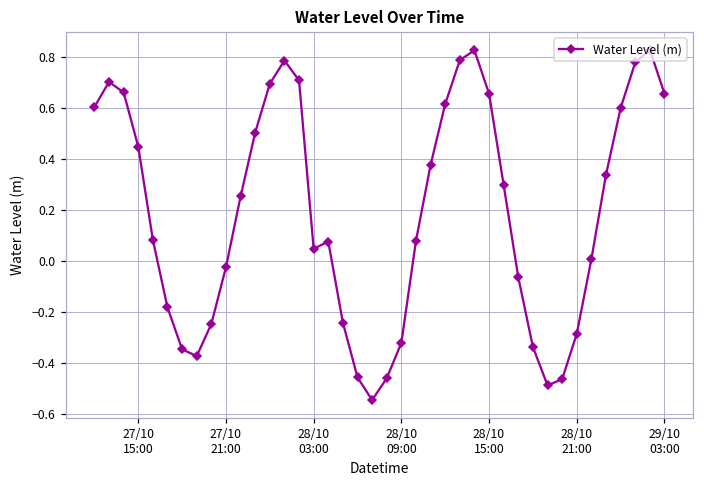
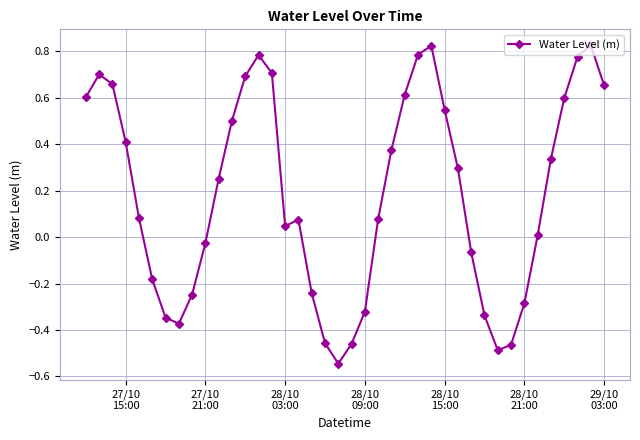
27/10 15:00: 0.45 -> 0.41
28/10 15:00: 0.65 -> 0.55
